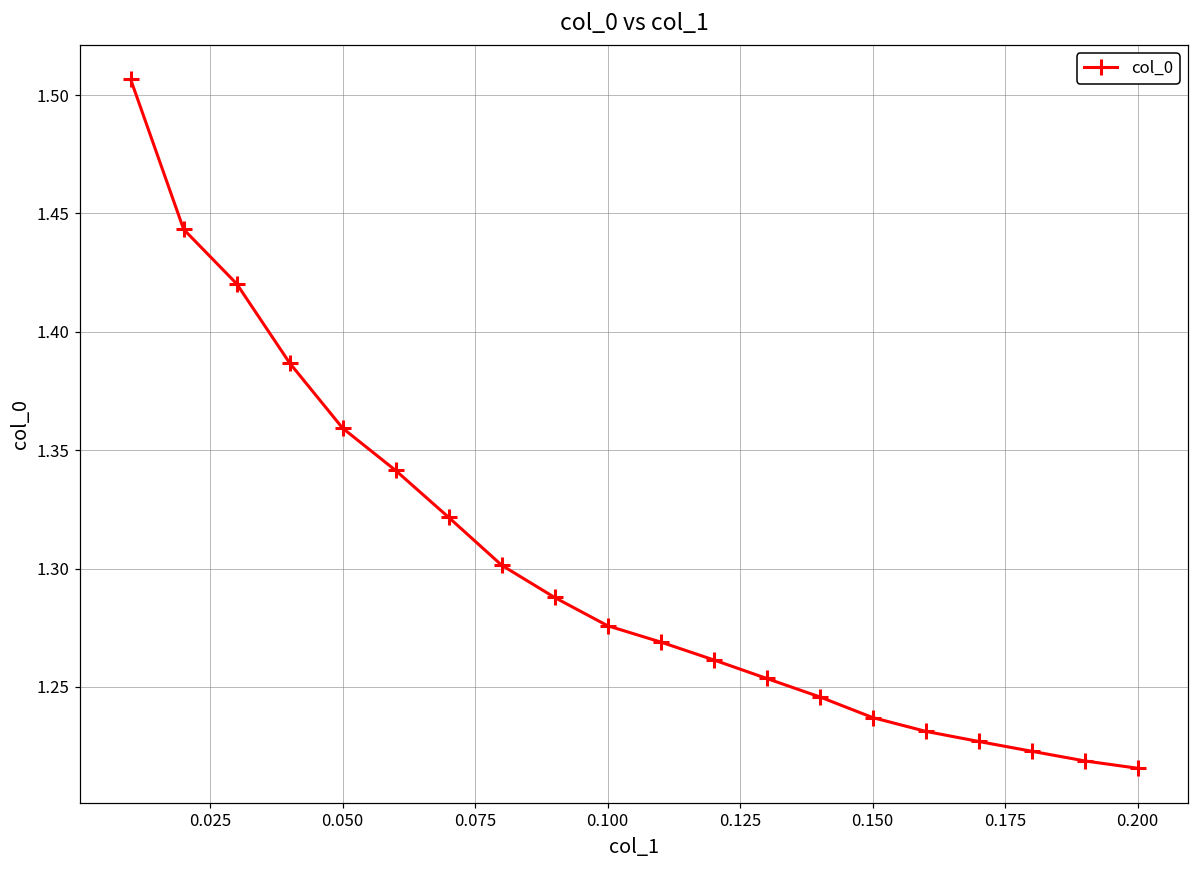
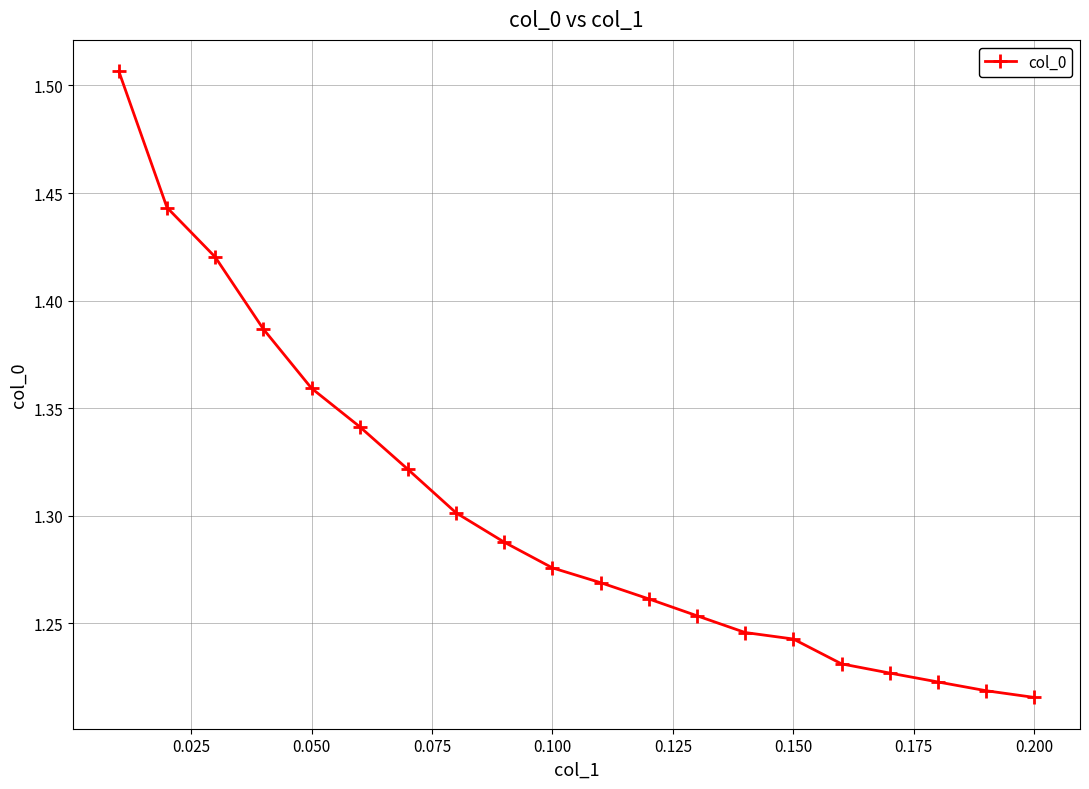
0.150: 1.237 -> 1.243
